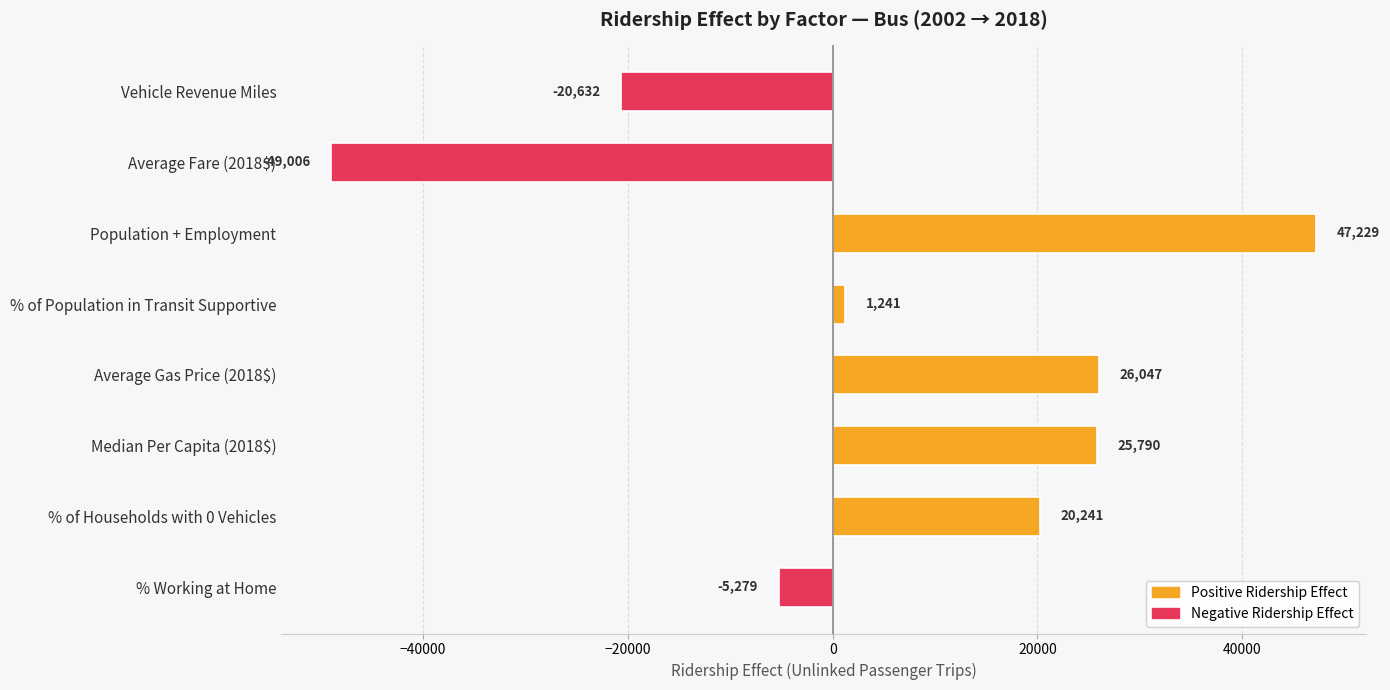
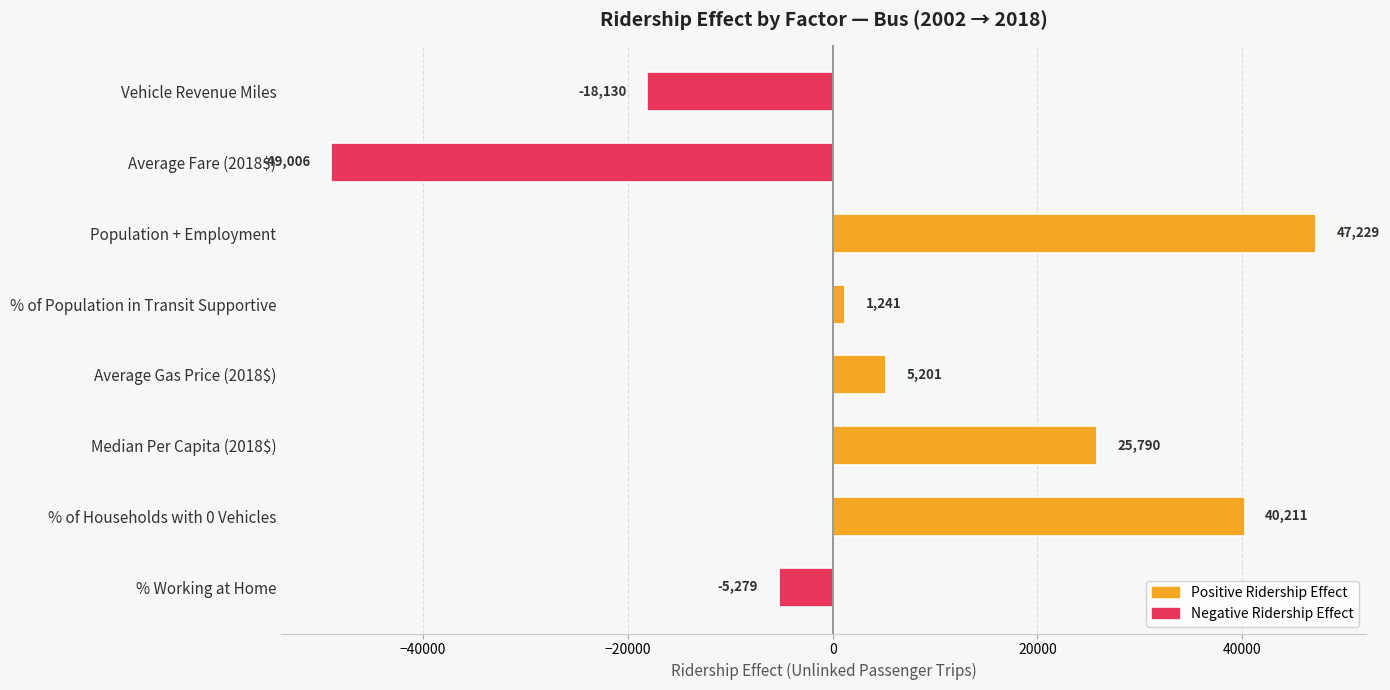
Vehicle Revenue Miles: -20,632 -> -18,130
Average Gas Price (2018$): 26,047 -> 5,201
% of Households with 0 Vehicles: 20,241 -> 40,211
